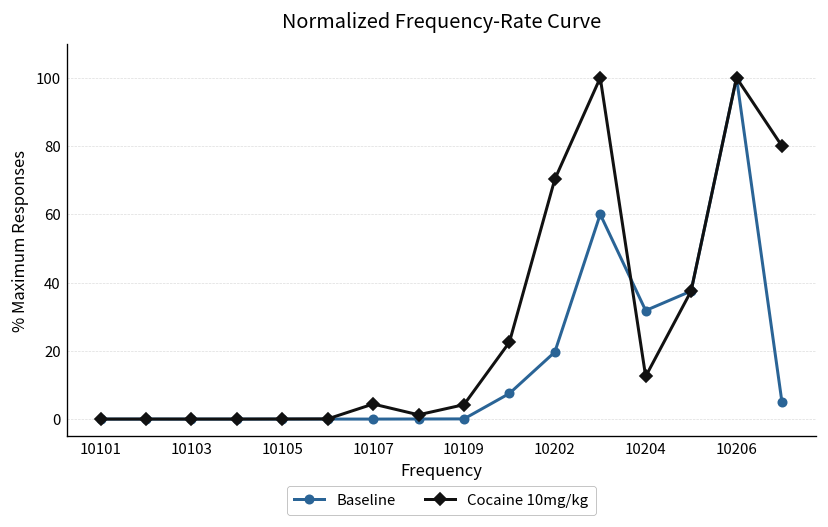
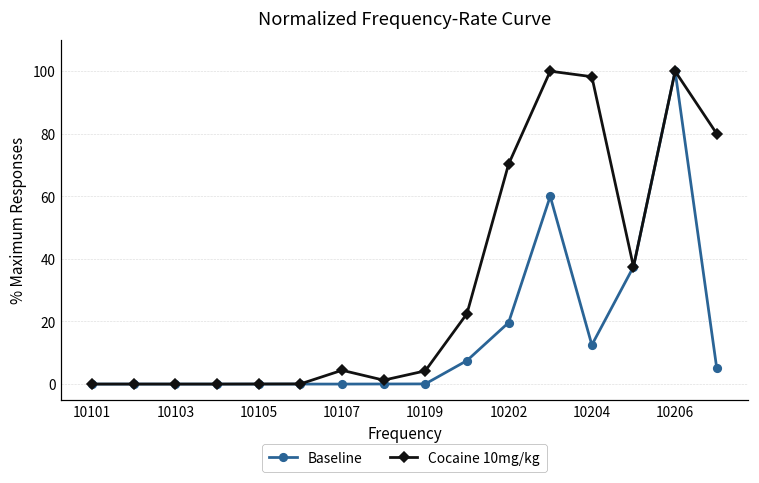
Baseline, 10204: 32 -> 13
Cocaine 10mg/kg, 10204: 13 -> 98
